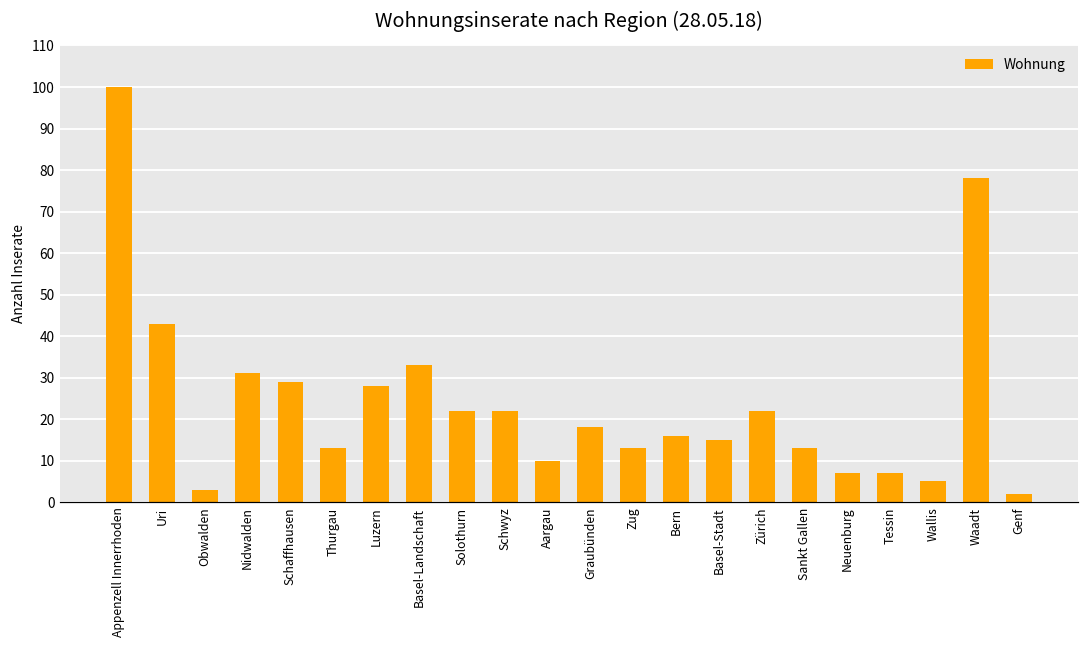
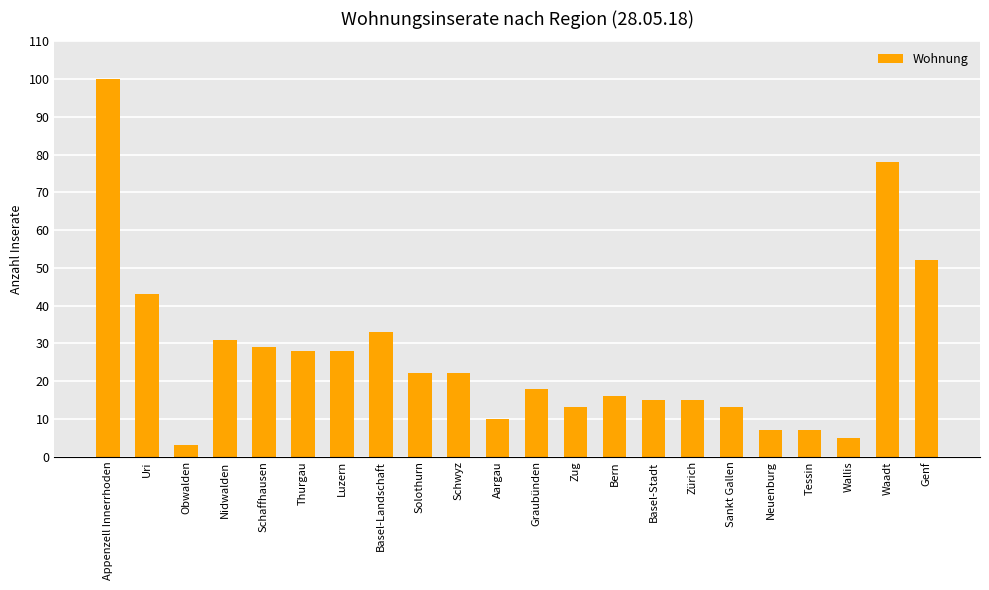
Thurgau: 13 -> 28
Zürich: 22 -> 15
Genf: 2 -> 52
